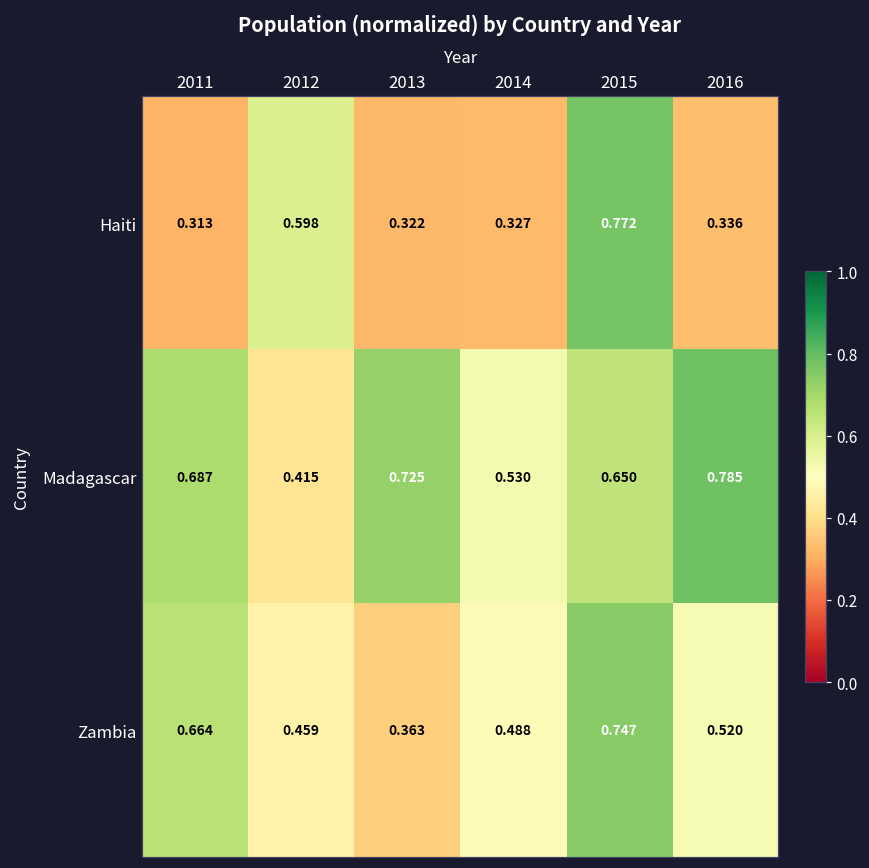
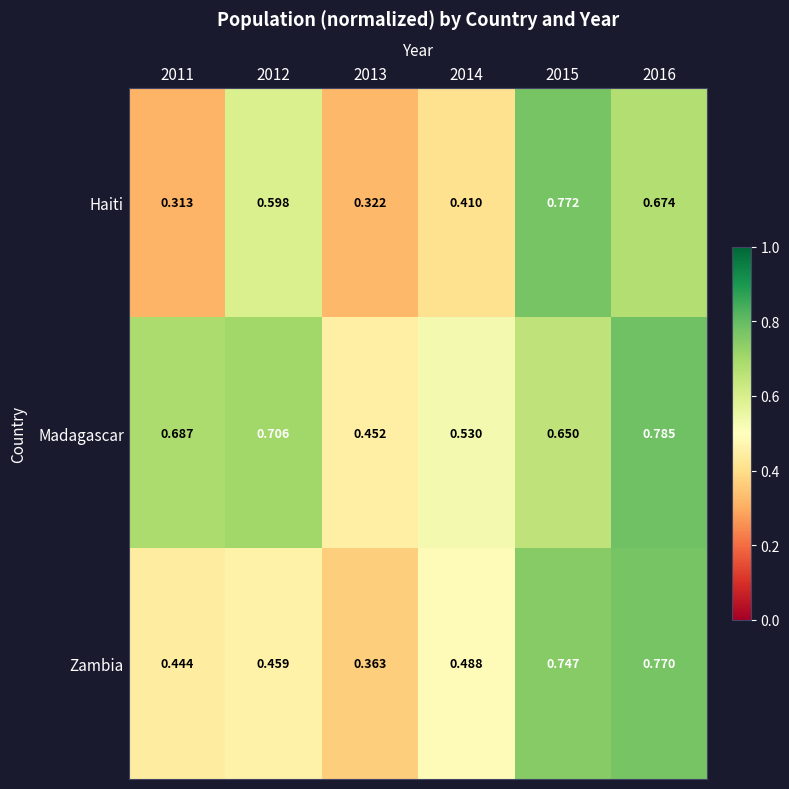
Haiti, 2014: 0.327 -> 0.410
Haiti, 2016: 0.336 -> 0.674
Madagascar, 2012: 0.415 -> 0.706
Madagascar, 2013: 0.725 -> 0.452
Zambia, 2011: 0.664 -> 0.444
Zambia, 2016: 0.520 -> 0.770
